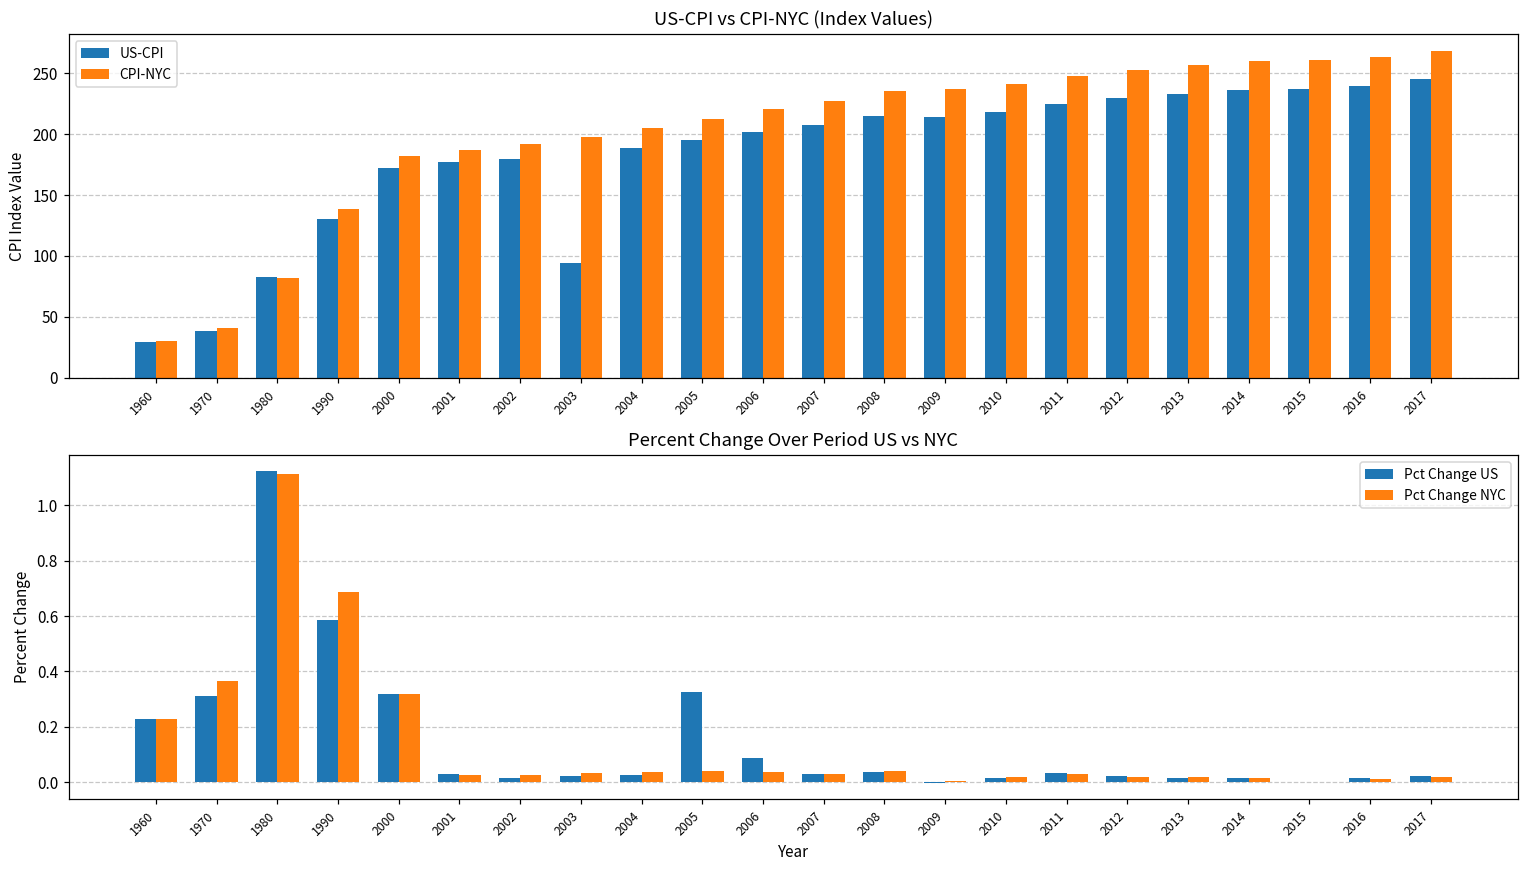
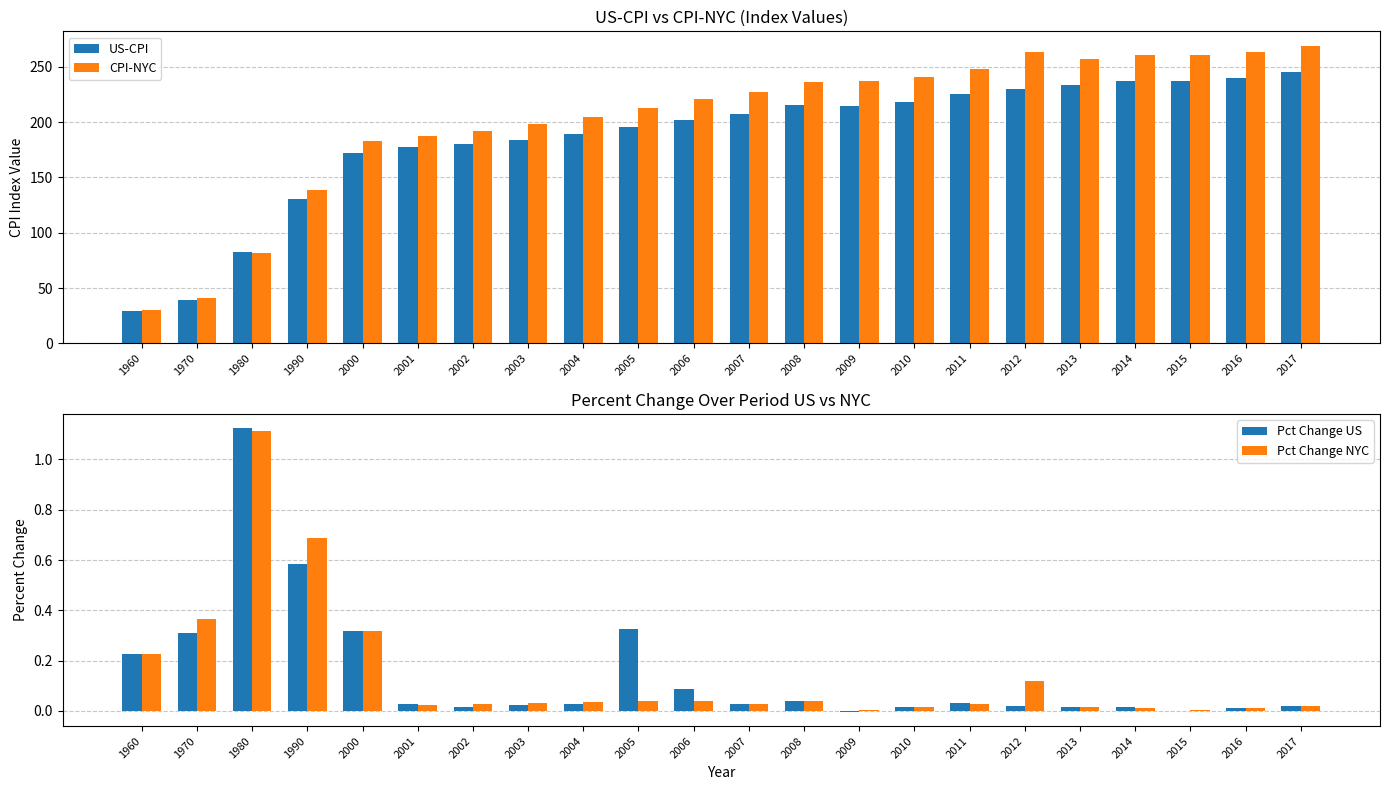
US-CPI vs CPI-NYC (Index Values), US-CPI, 2003: 94 -> 184
US-CPI vs CPI-NYC (Index Values), CPI-NYC, 2012: 253 -> 263
Percent Change Over Period US vs NYC, Pct Change NYC, 2012: 0.02 -> 0.12
